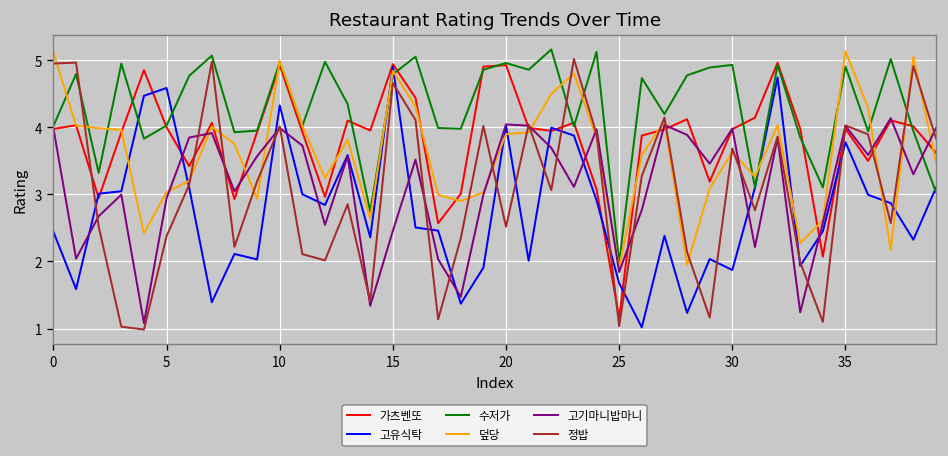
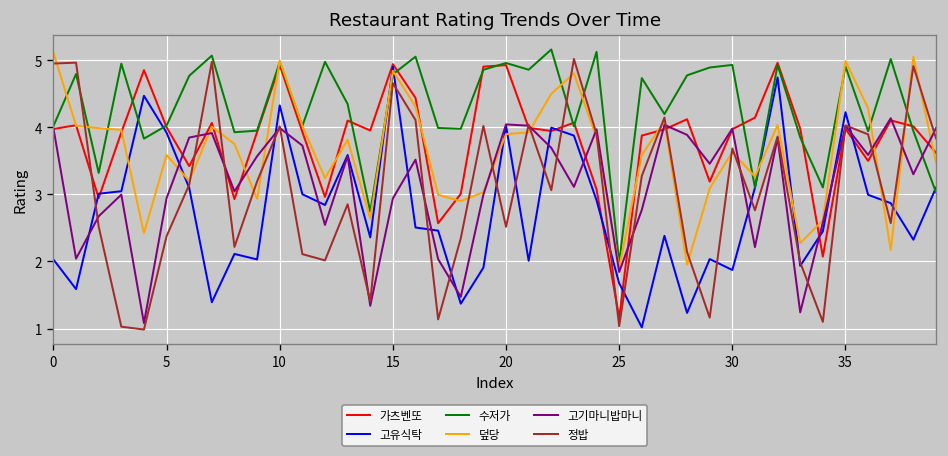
고유식탁, 0: 2.4 -> 2.0
고유식탁, 5: 4.6 -> 3.9
덮당, 5: 3.0 -> 3.6
고기마니밥마니, 15: 2.5 -> 2.9
고유식탁, 35: 3.8 -> 4.2
덮당, 35: 5.1 -> 5.0
